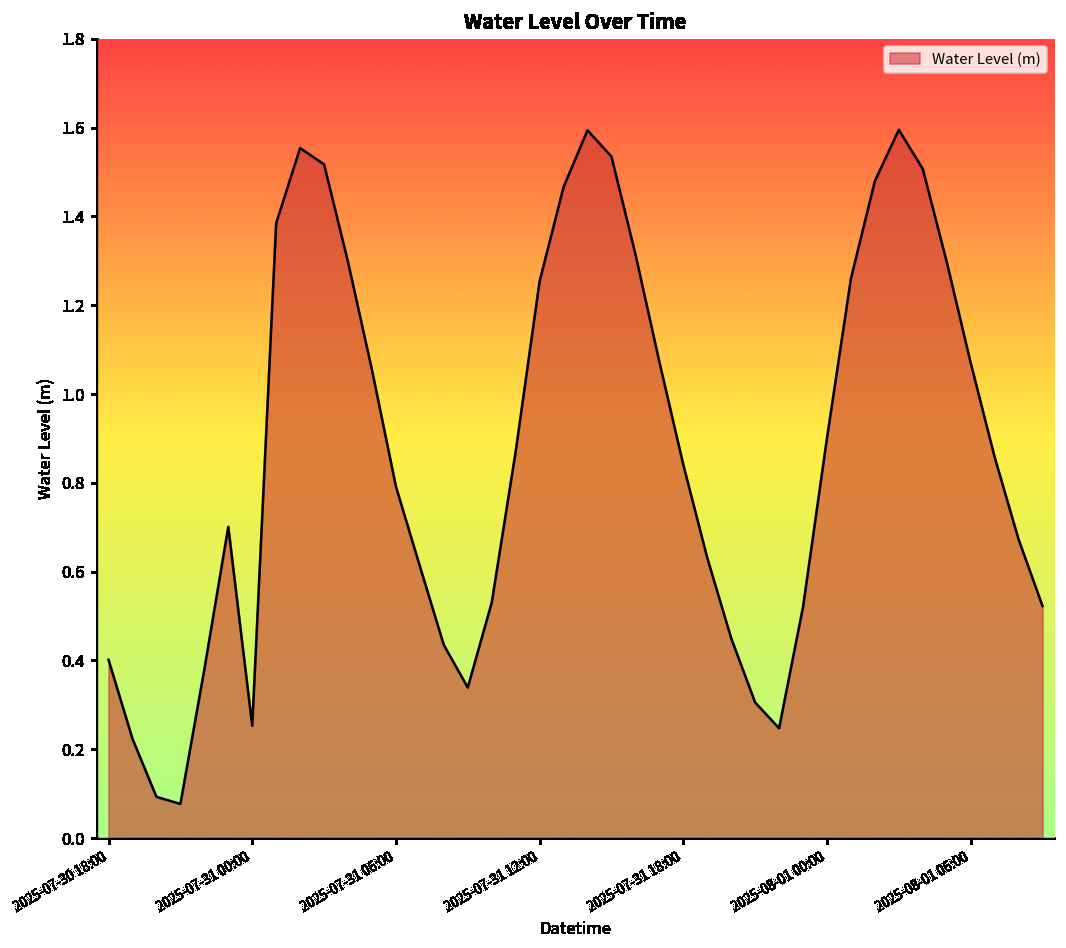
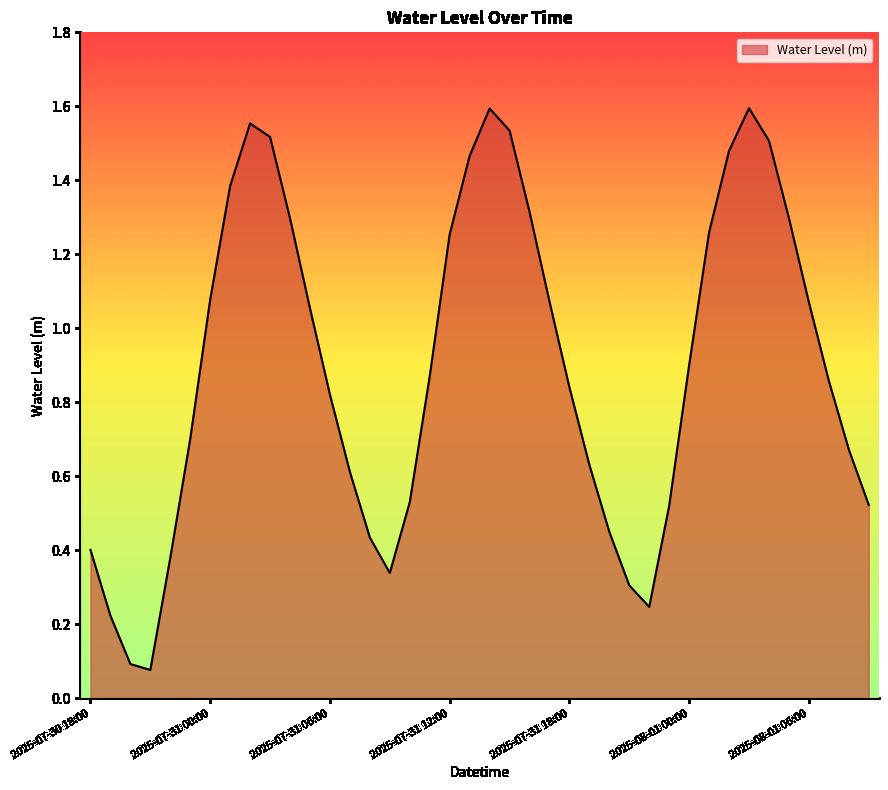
2025-07-31 00:00: 0.25 -> 1.08
2025-07-31 06:00: 0.79 -> 0.82
